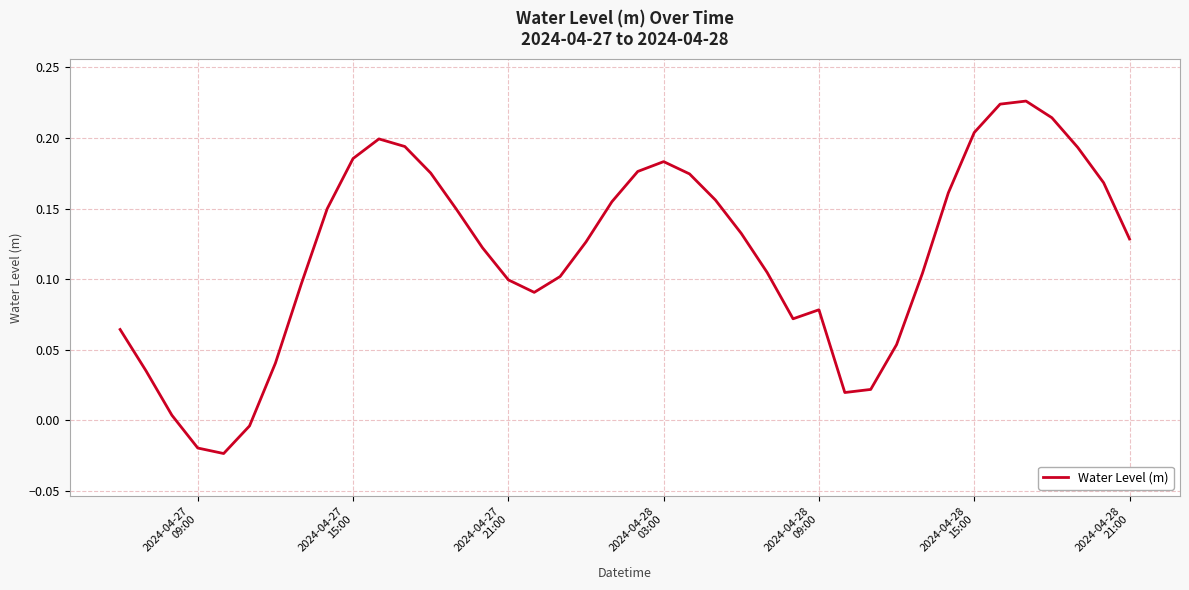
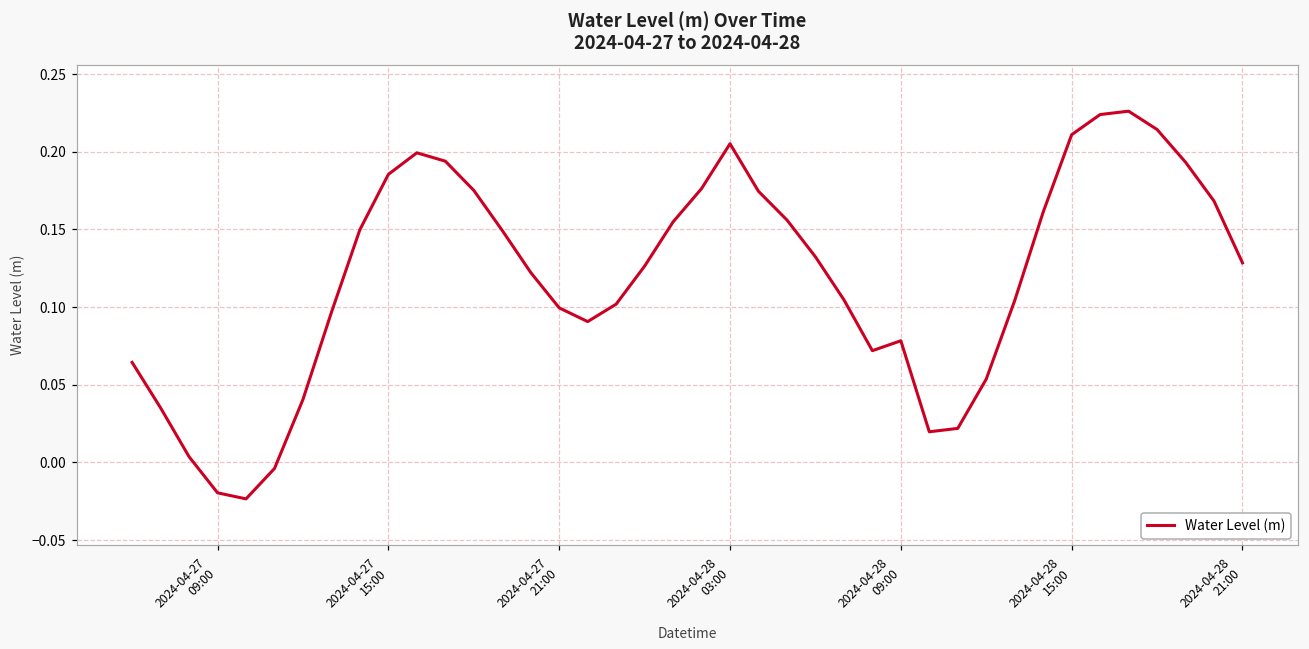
2024-04-28 03:00: 0.183 -> 0.205
2024-04-28 15:00: 0.204 -> 0.211
